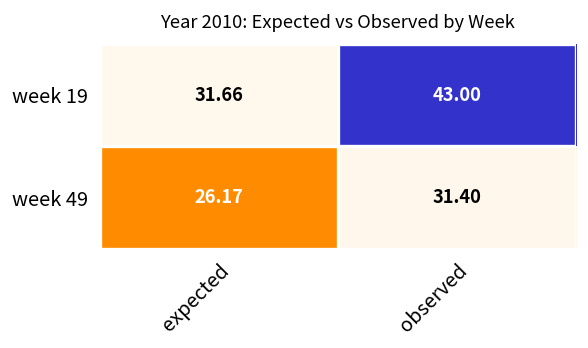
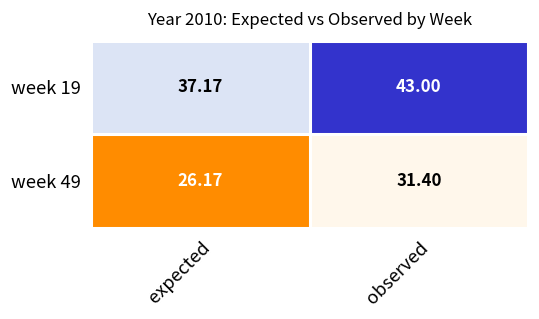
week 19, expected: 31.66 -> 37.17
